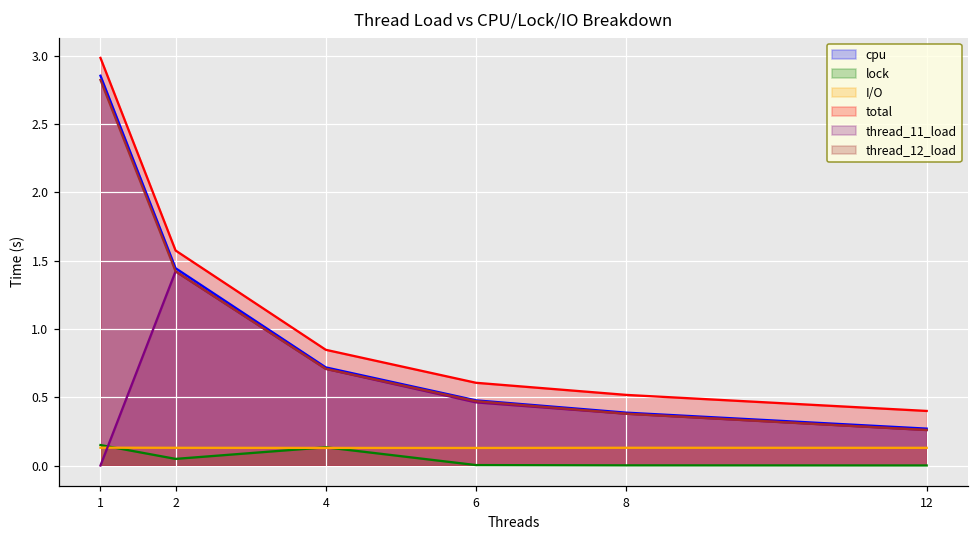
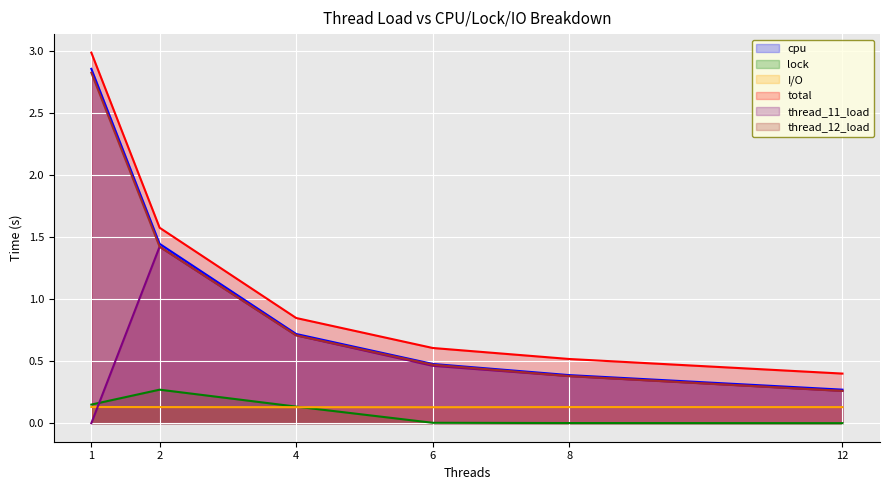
lock, 2: 0.05 -> 0.27
